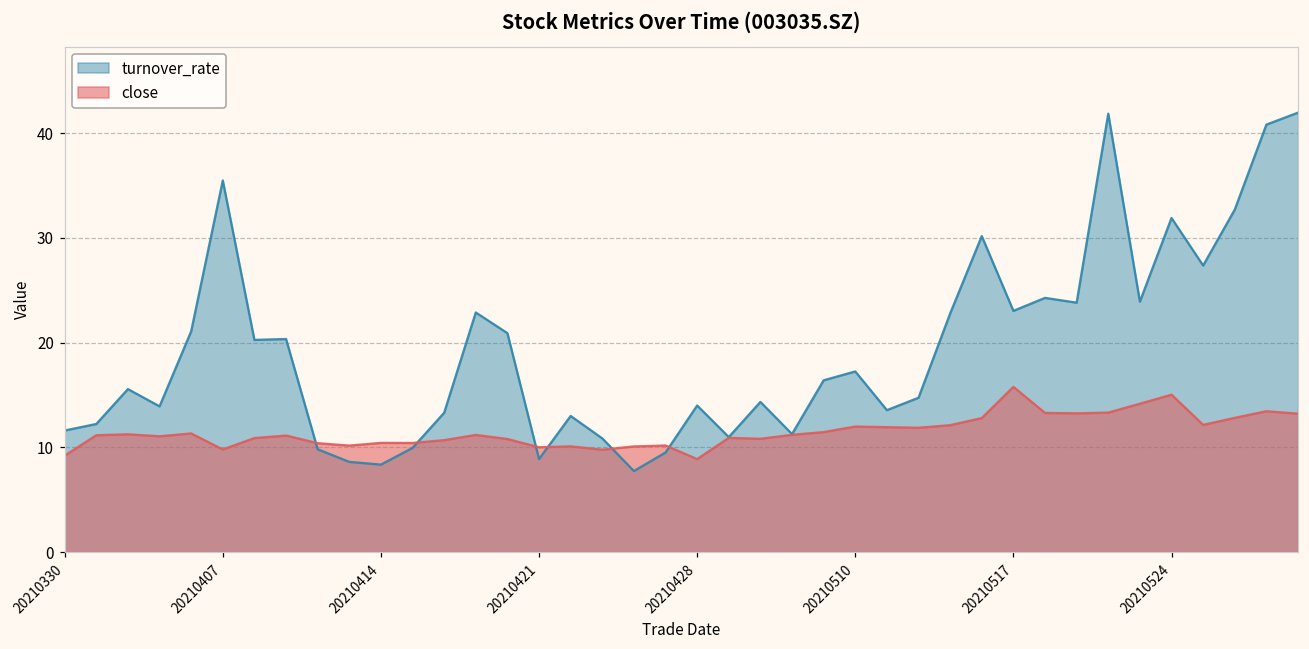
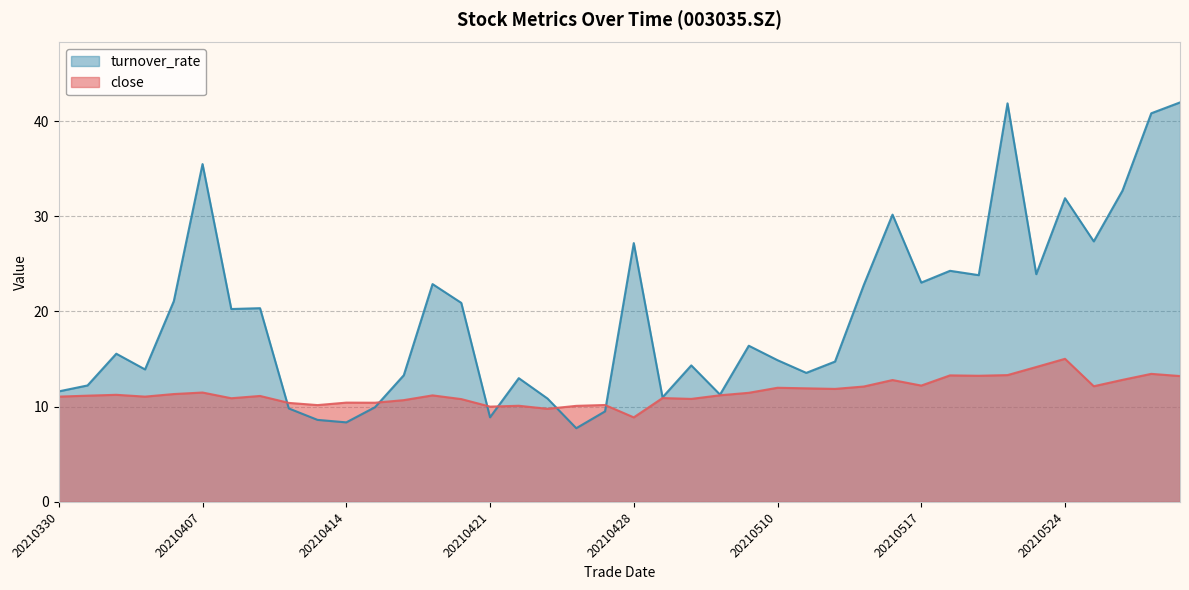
close, 20210330: 9 -> 11
close, 20210407: 10 -> 11
turnover_rate, 20210428: 14 -> 27
turnover_rate, 20210510: 17 -> 15
close, 20210517: 16 -> 12
